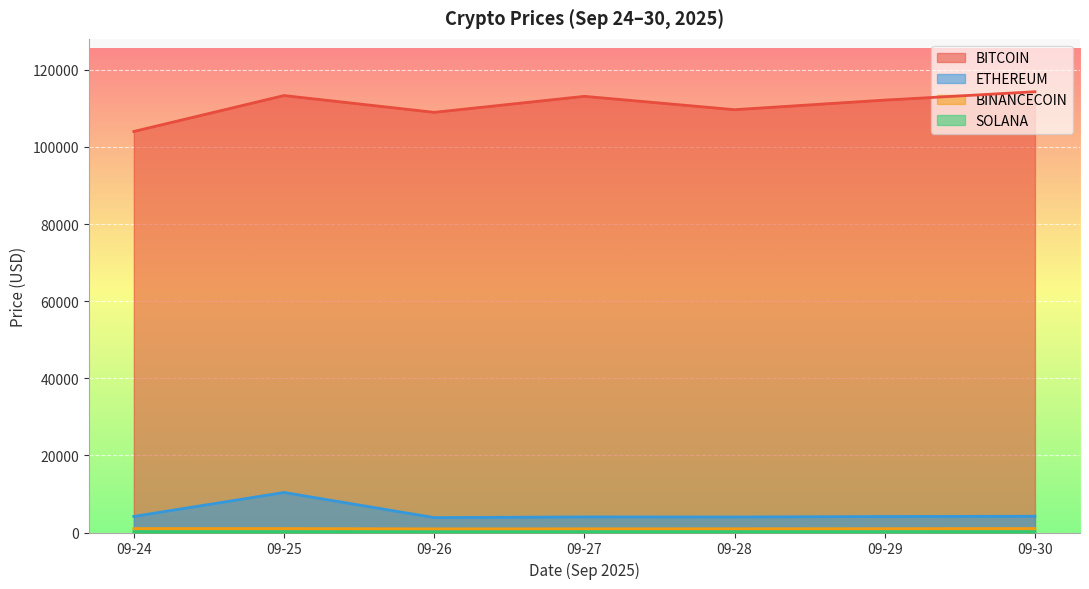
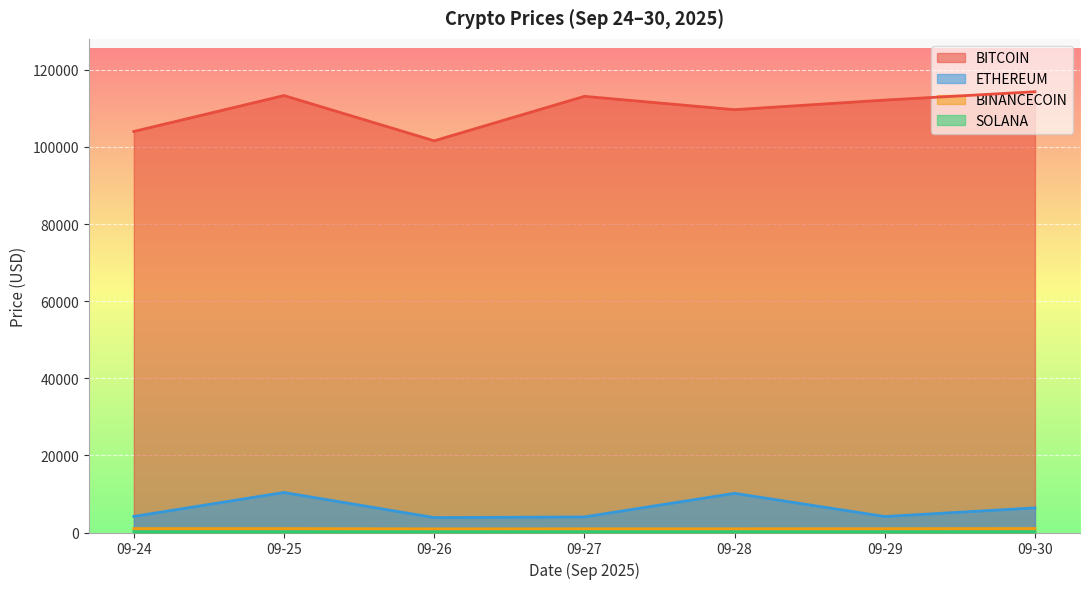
BITCOIN, 09-26: 109000 -> 102000
ETHEREUM, 09-28: 4000 -> 10000
ETHEREUM, 09-30: 4000 -> 6000
